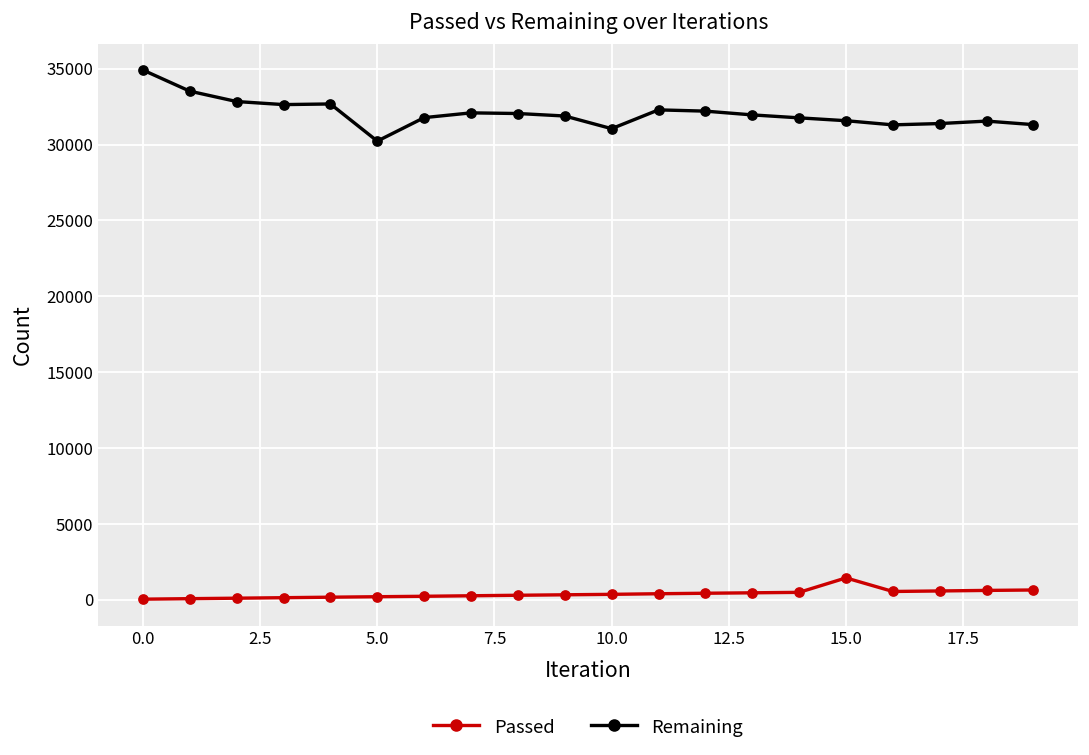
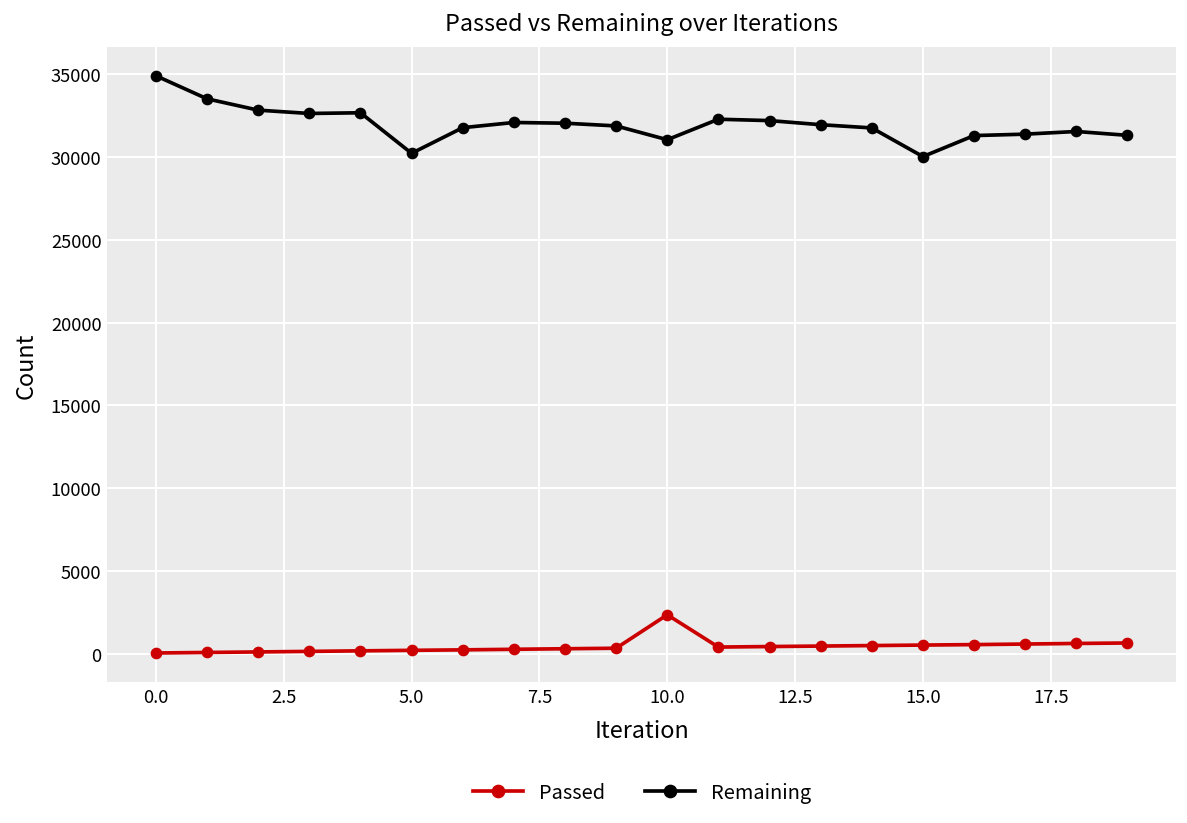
Passed, 10.0: 400 -> 2300
Passed, 15.0: 1400 -> 500
Remaining, 15.0: 31600 -> 30000
